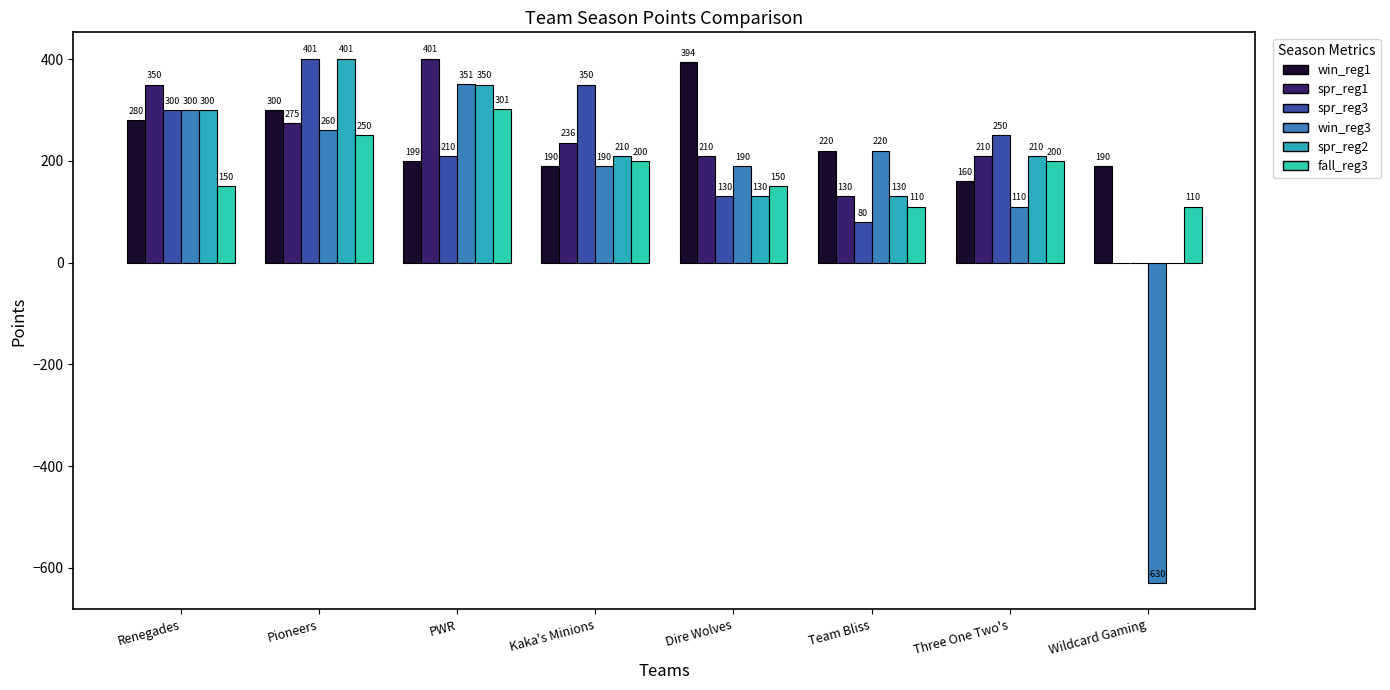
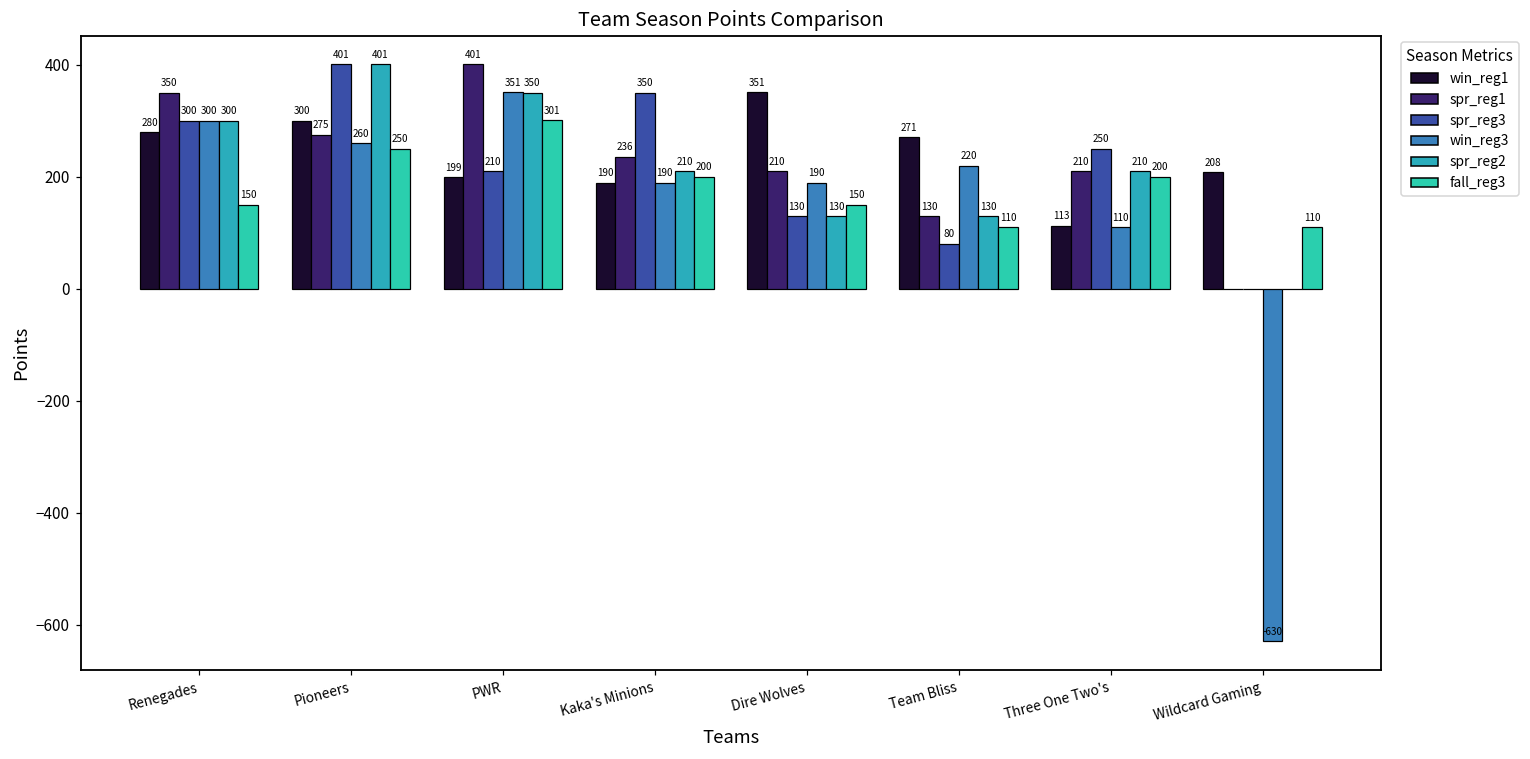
win_reg1, Dire Wolves: 394 -> 351
win_reg1, Team Bliss: 220 -> 271
win_reg1, Three One Two's: 160 -> 113
win_reg1, Wildcard Gaming: 190 -> 208
